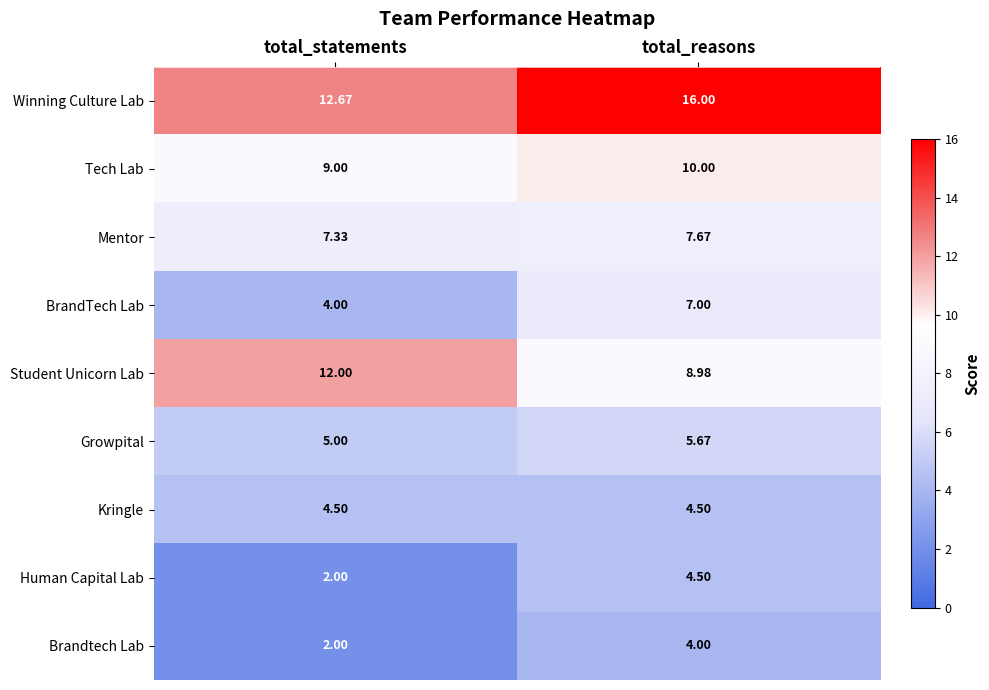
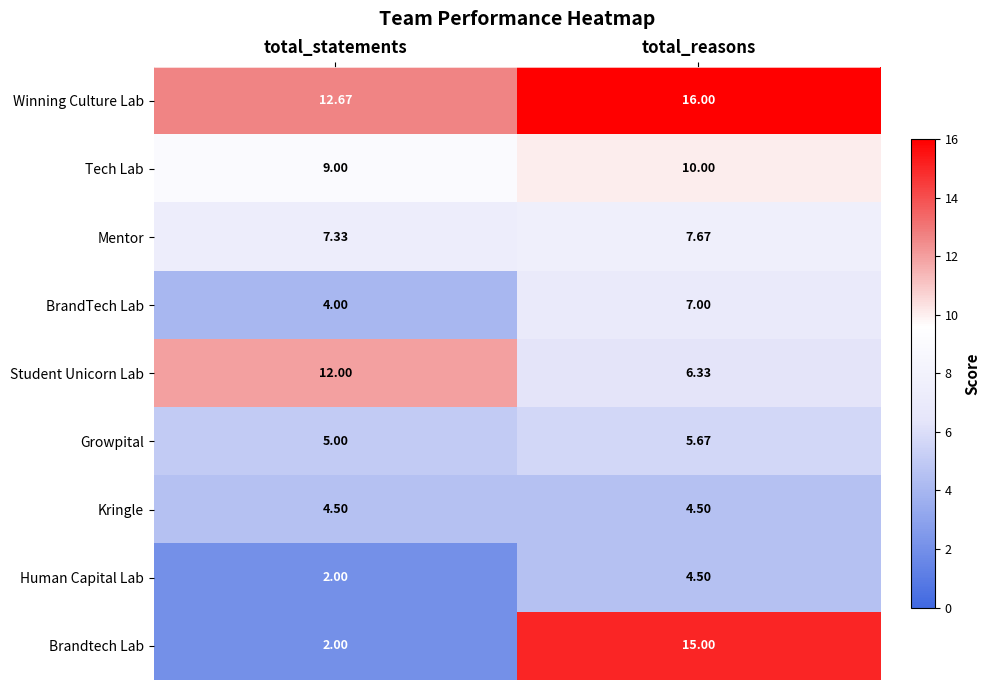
Student Unicorn Lab, total_reasons: 8.98 -> 6.33
Brandtech Lab, total_reasons: 4.00 -> 15.00
